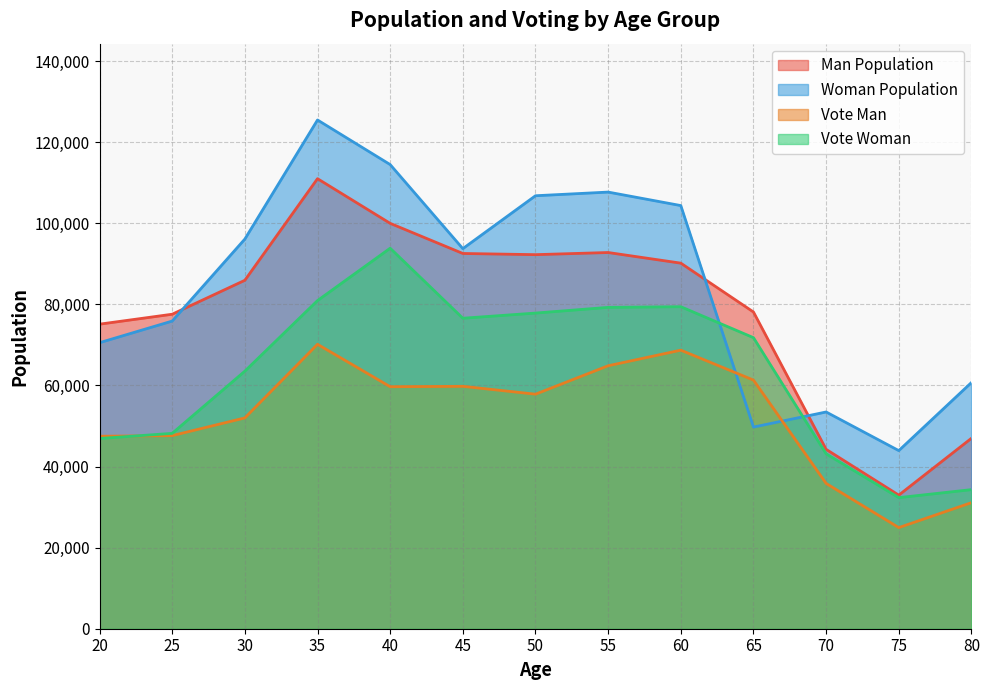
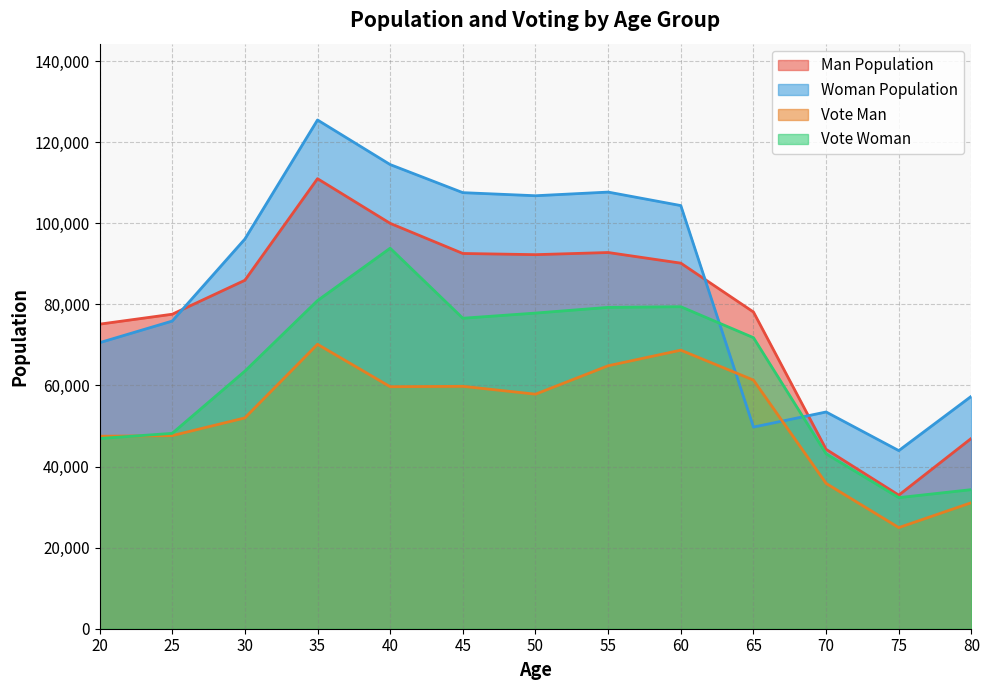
Woman Population, 45: 94,000 -> 108,000
Woman Population, 80: 61,000 -> 57,000
